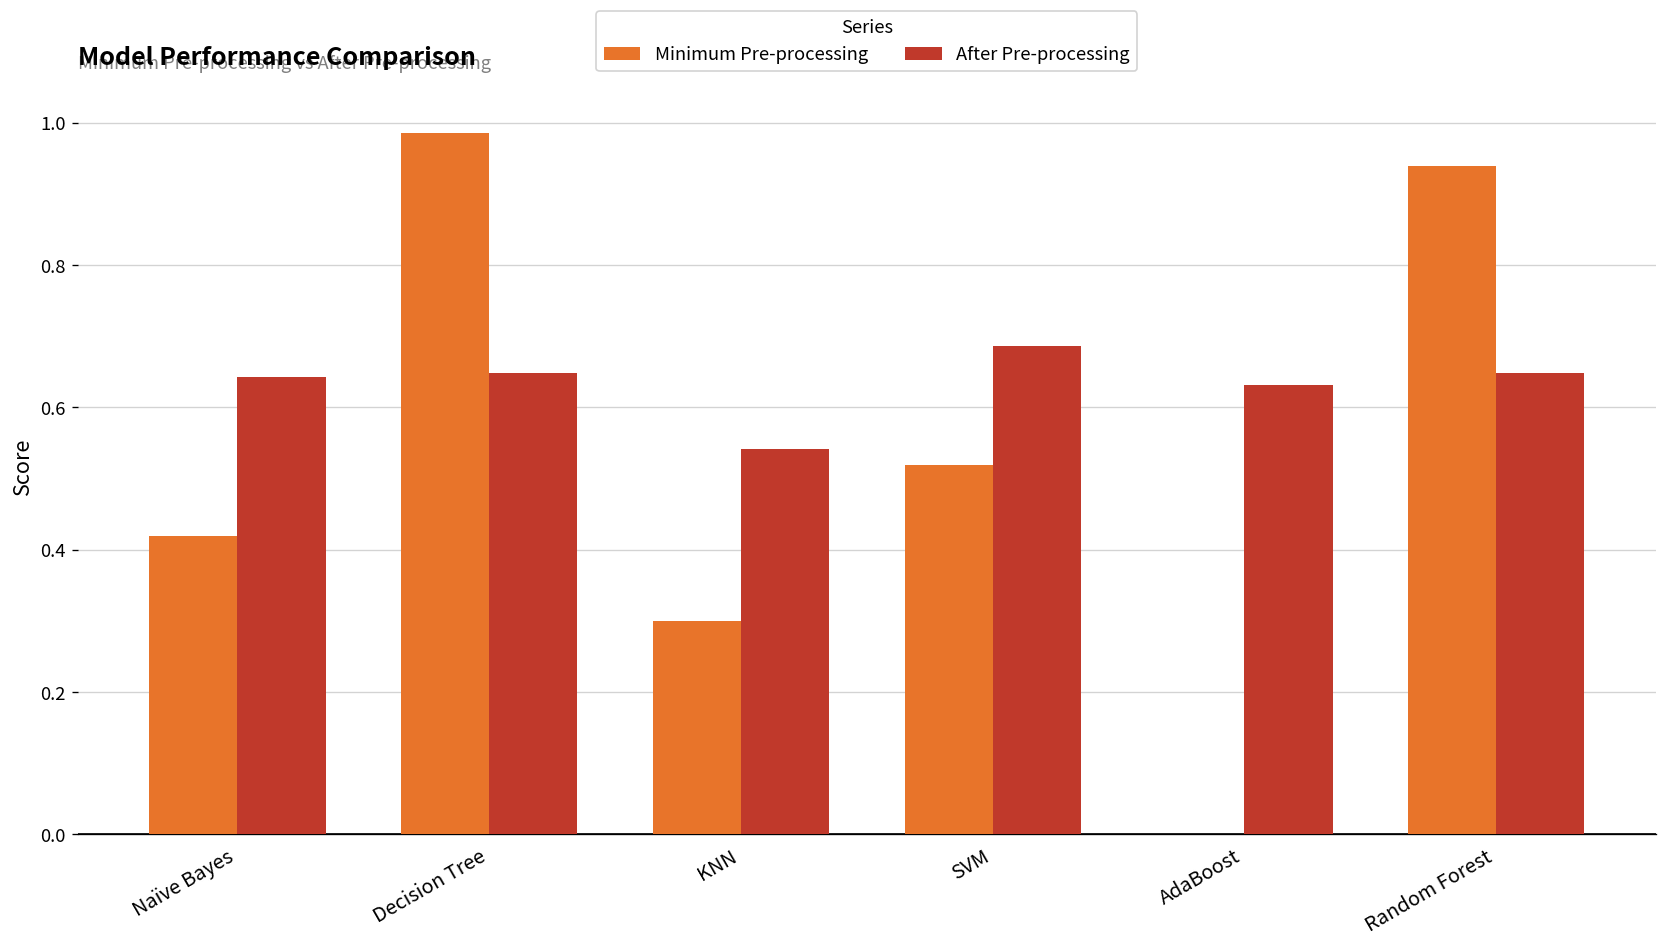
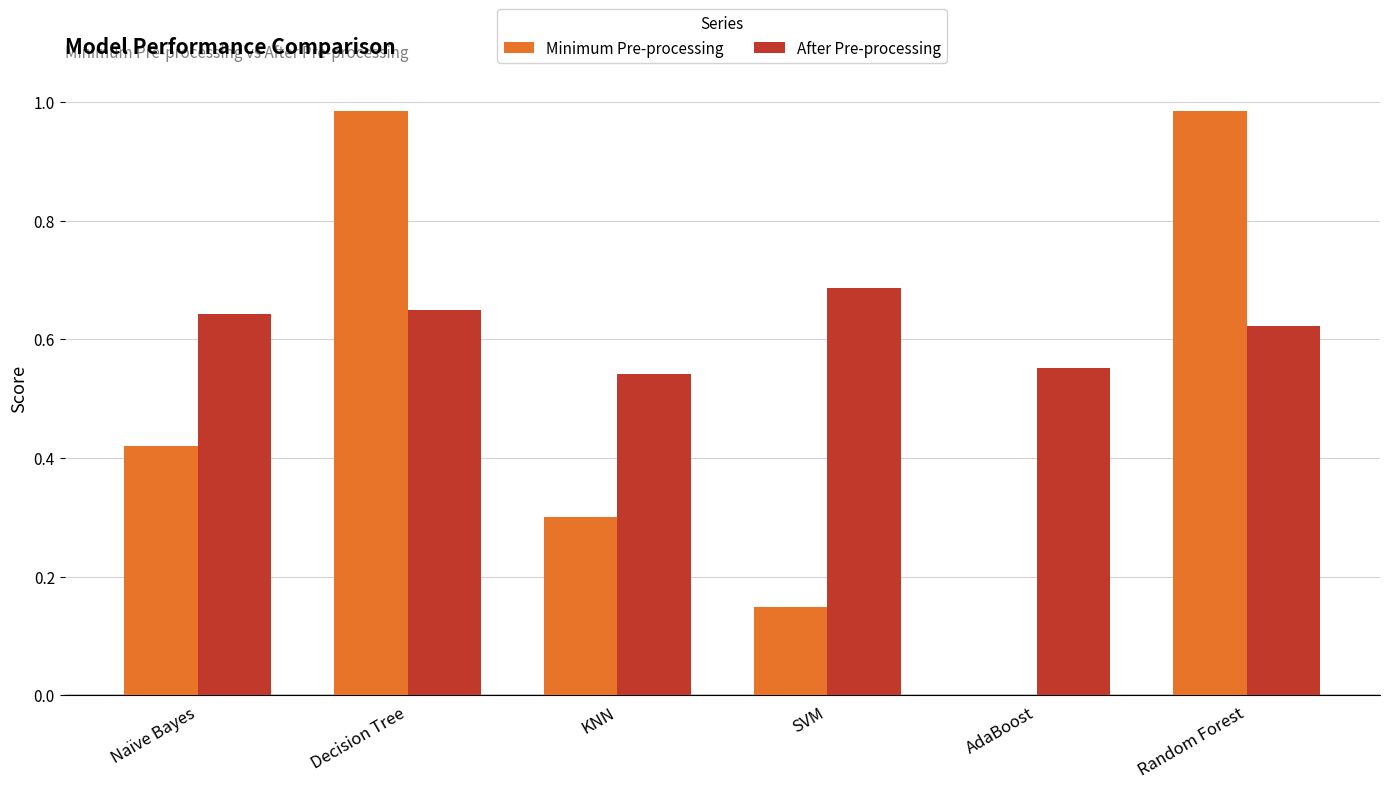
Minimum Pre-processing, SVM: 0.52 -> 0.15
After Pre-processing, AdaBoost: 0.63 -> 0.55
Minimum Pre-processing, Random Forest: 0.94 -> 0.98
After Pre-processing, Random Forest: 0.65 -> 0.62
